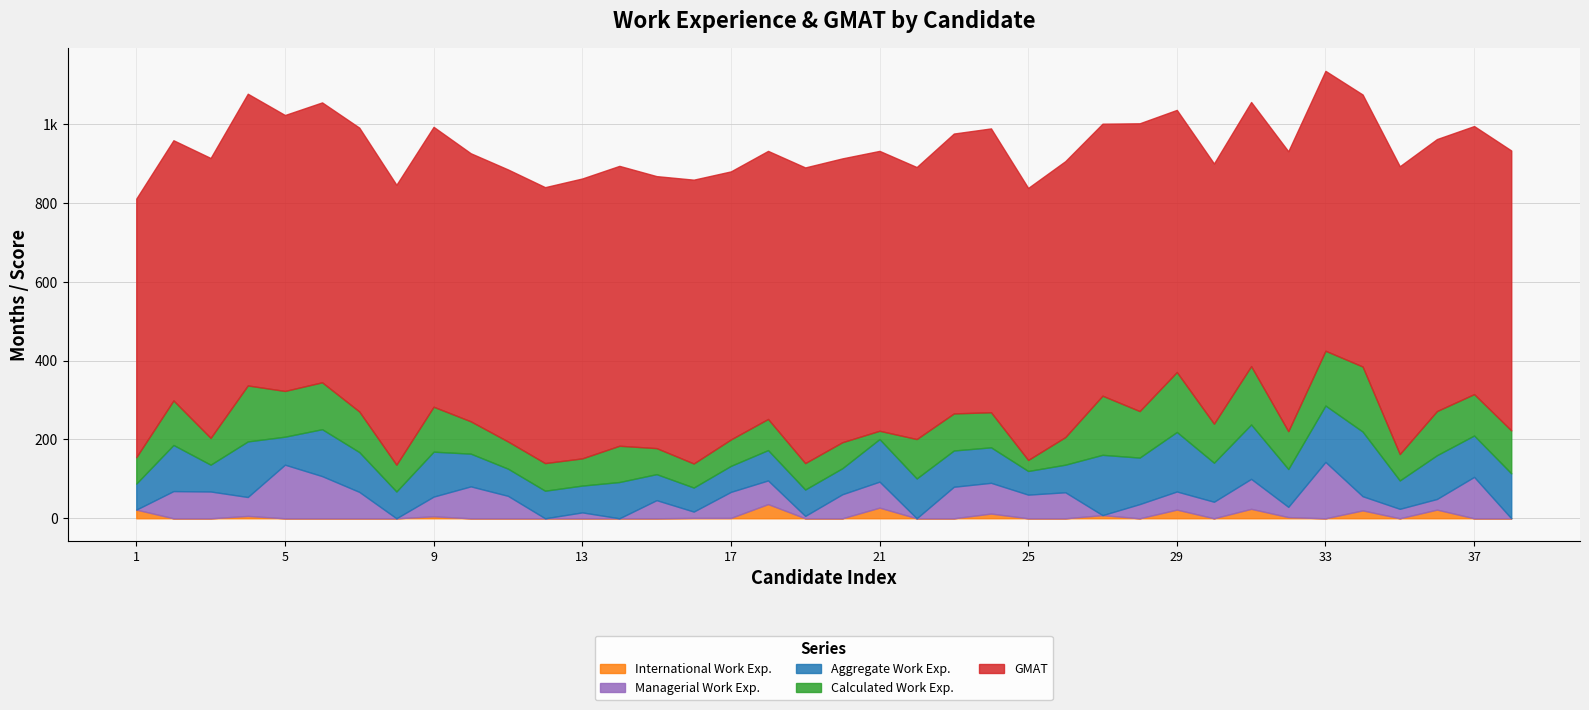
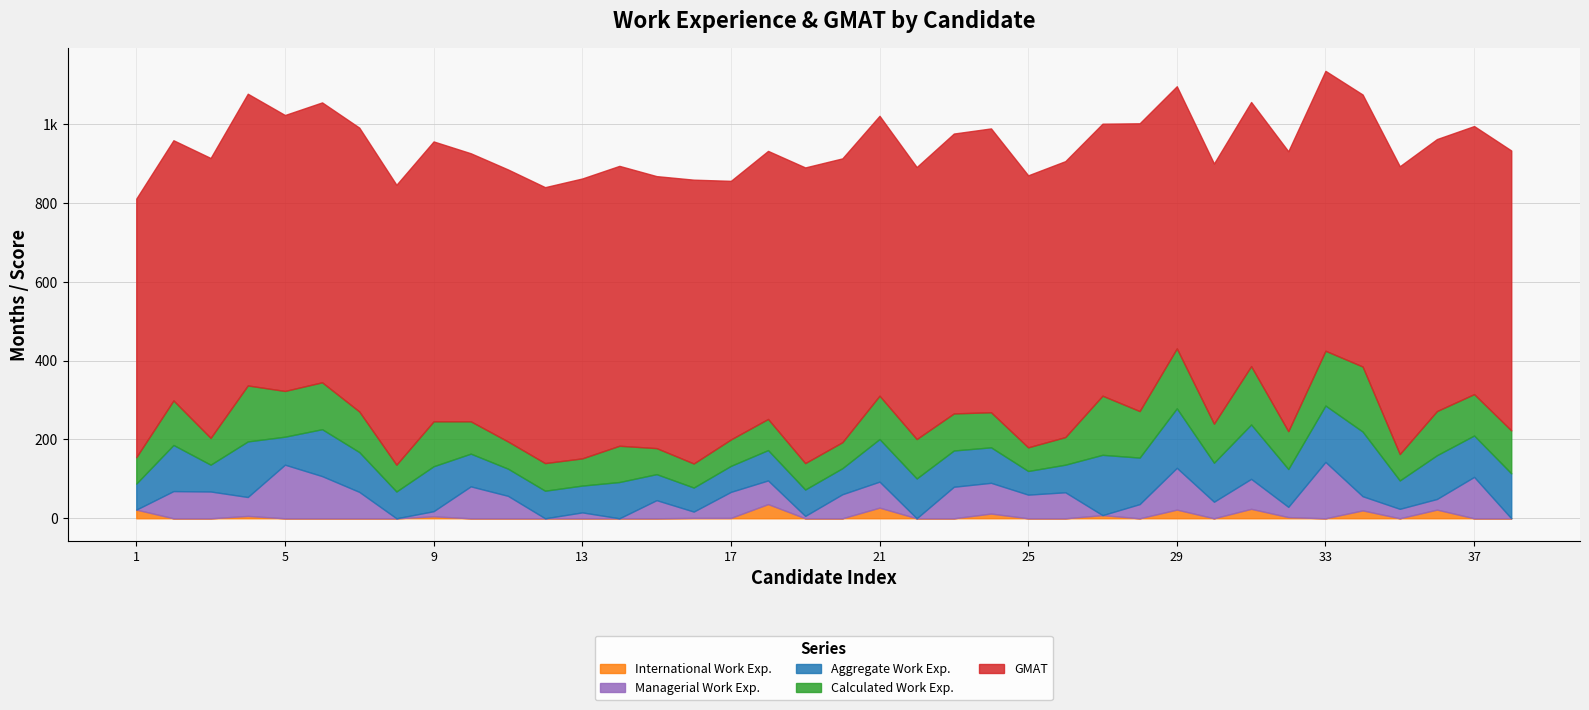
Managerial Work Exp., 9: 50 -> 10
GMAT, 17: 680 -> 660
Calculated Work Exp., 21: 20 -> 110
Calculated Work Exp., 25: 30 -> 60
Managerial Work Exp., 29: 50 -> 110
